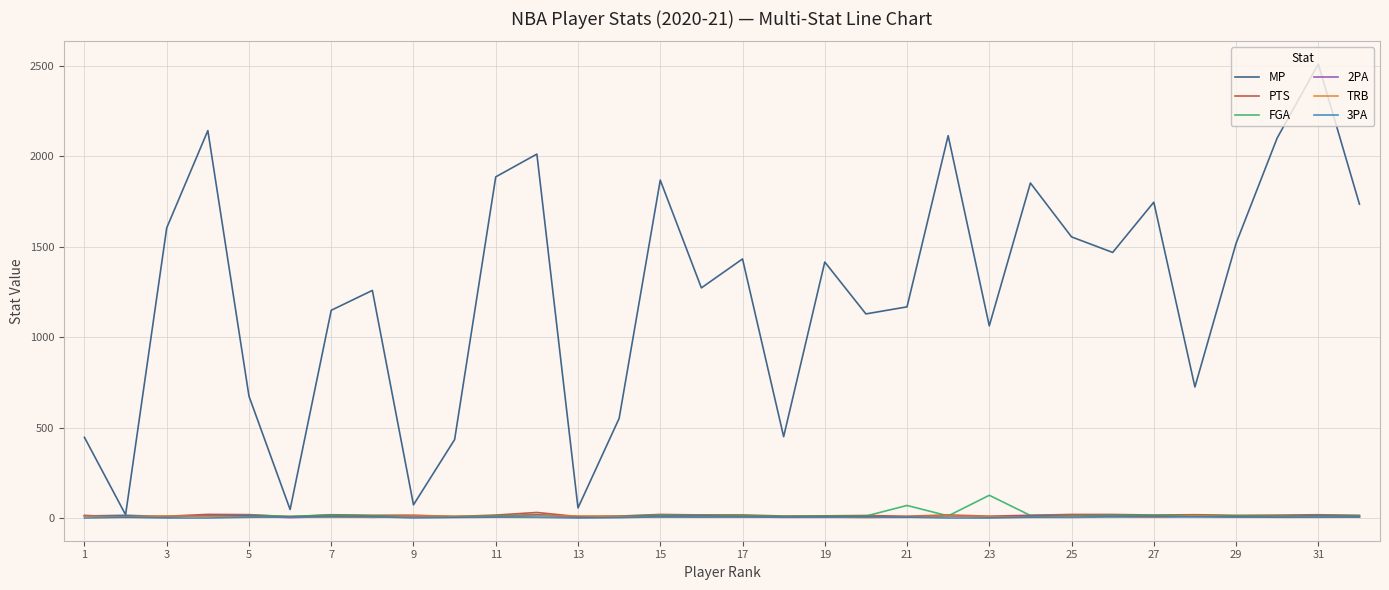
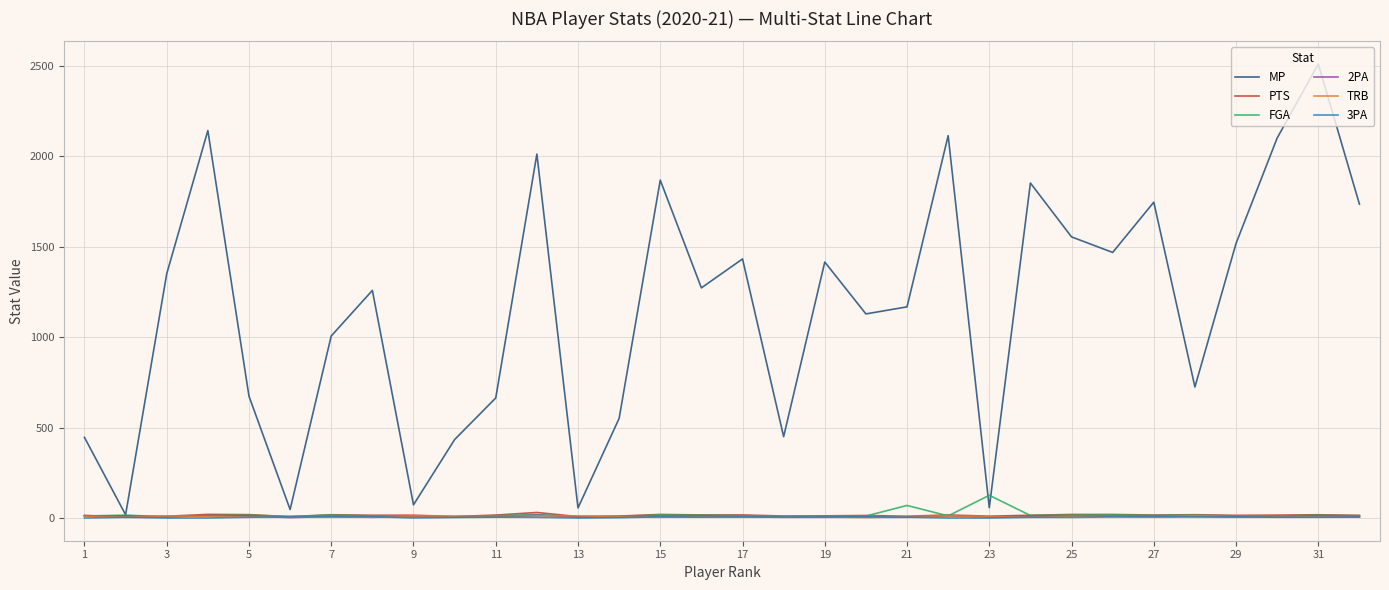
MP, 3: 1610 -> 1350
MP, 7: 1150 -> 1010
MP, 11: 1890 -> 660
MP, 23: 1060 -> 60
